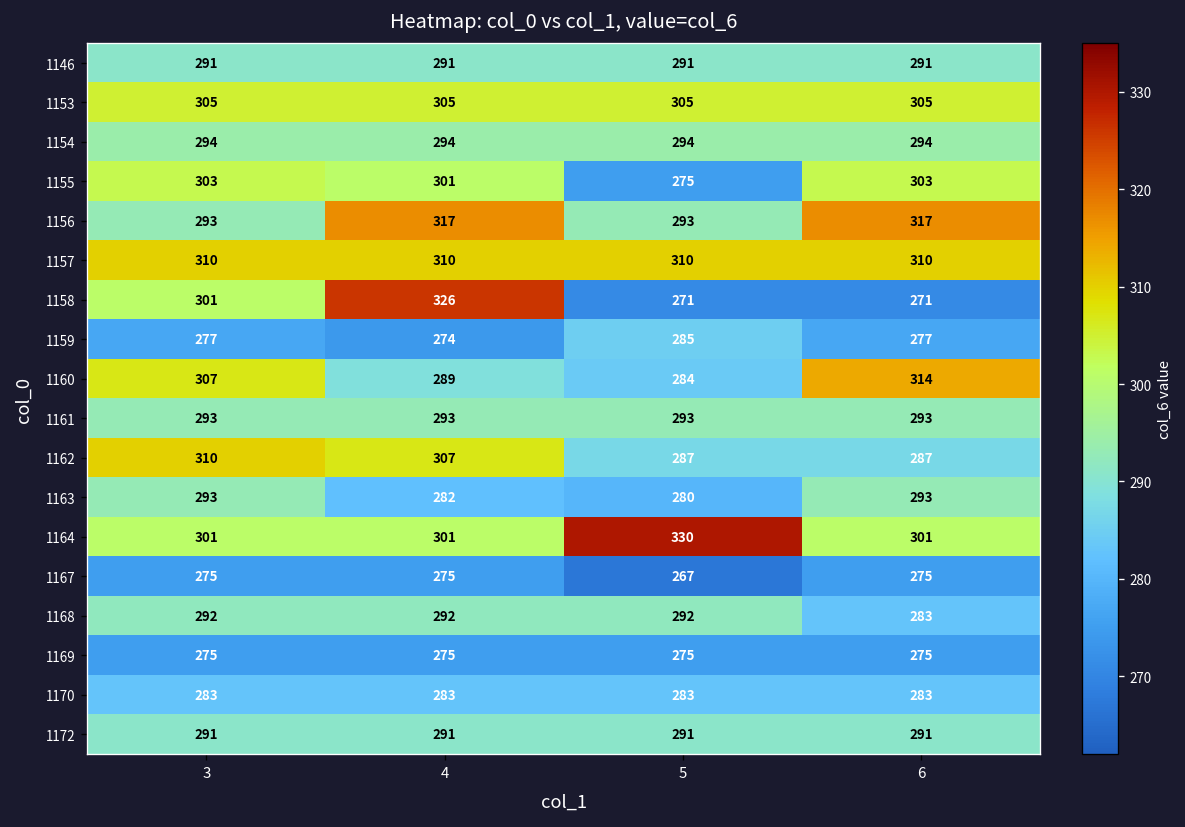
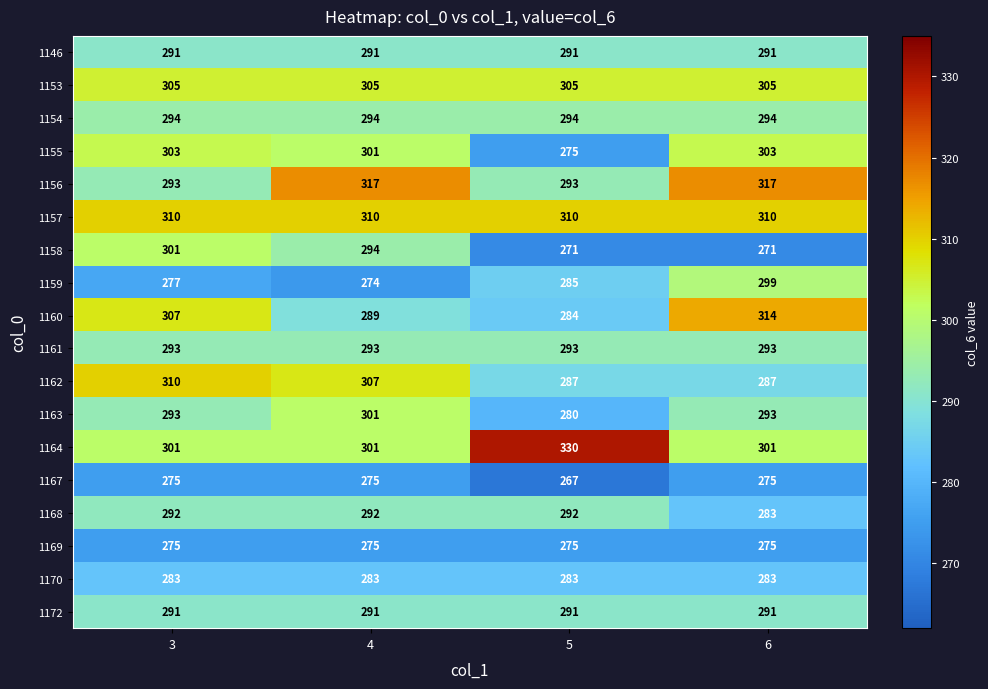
1158, 4: 326 -> 294
1159, 6: 277 -> 299
1163, 4: 282 -> 301
